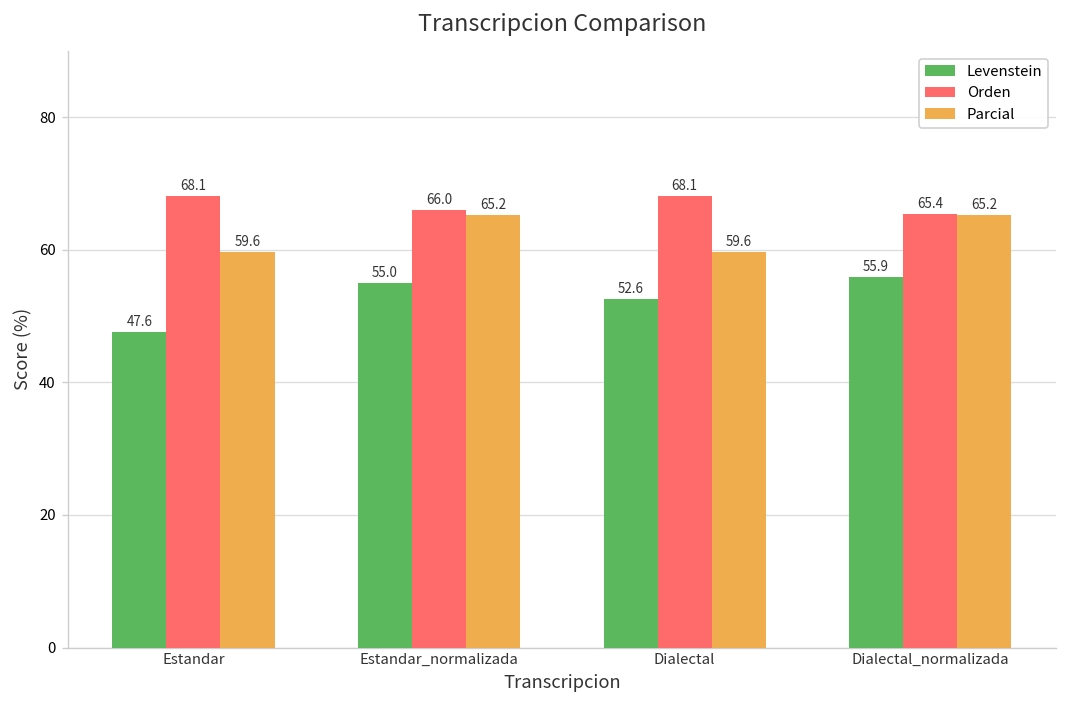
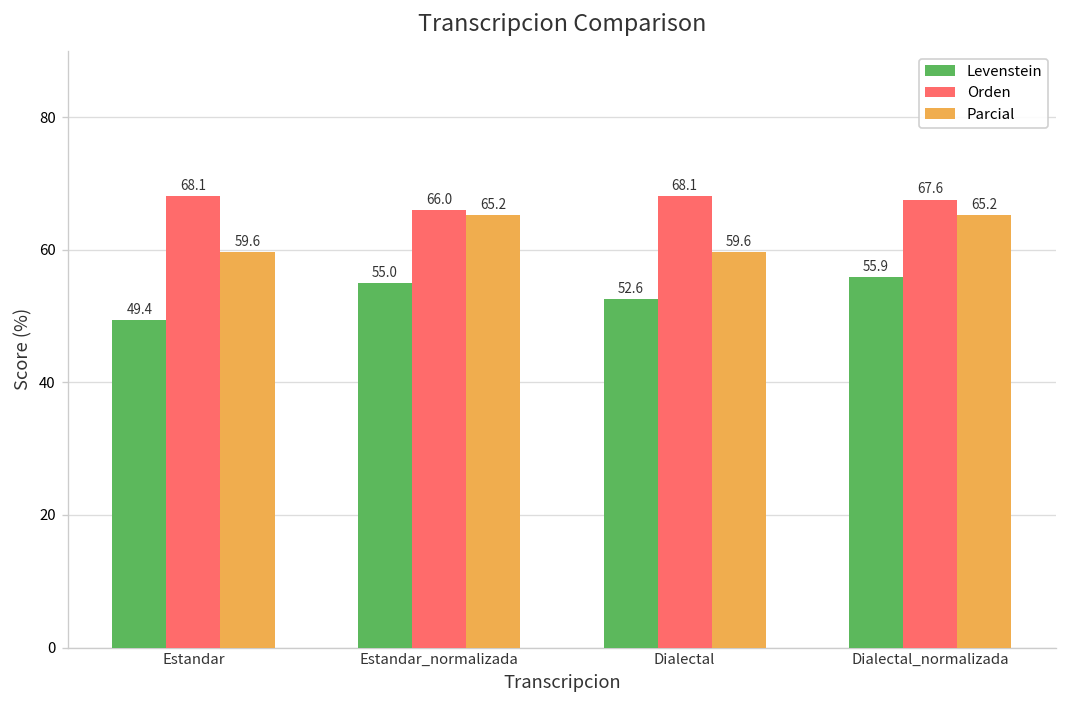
Levenstein, Estandar: 47.6 -> 49.4
Orden, Dialectal_normalizada: 65.4 -> 67.6
